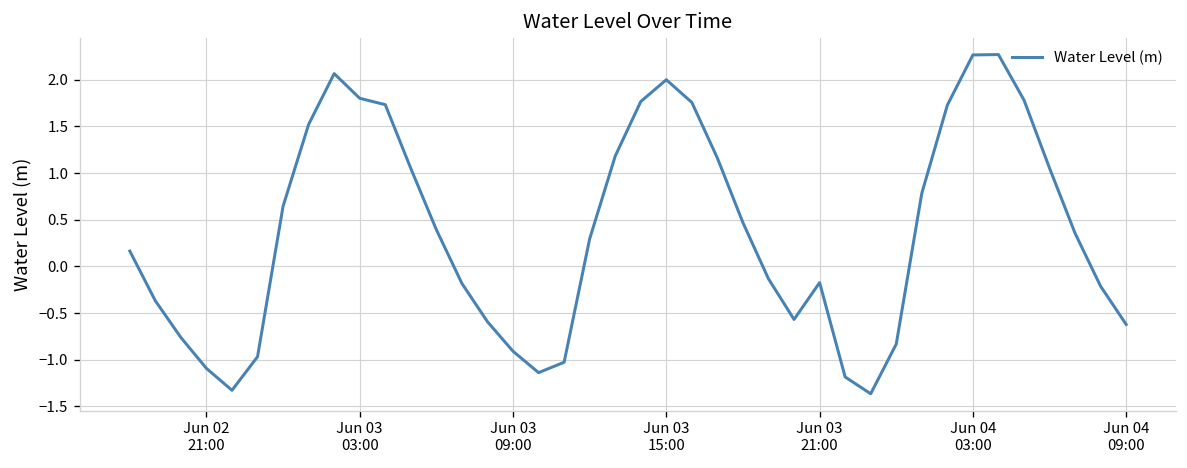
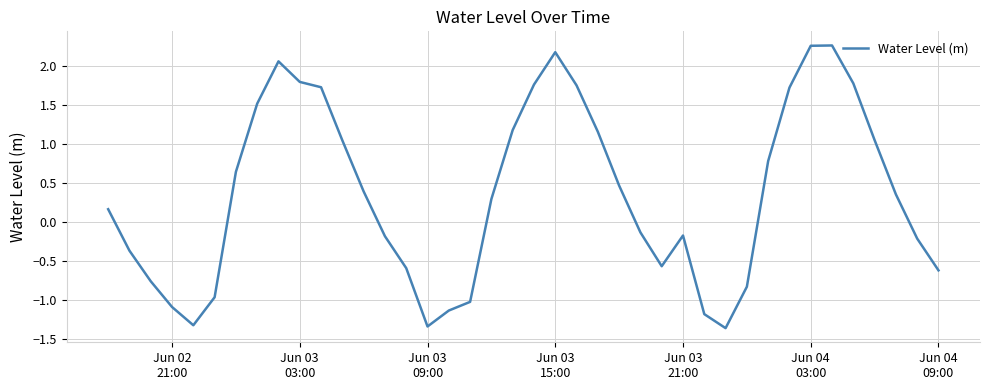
Jun 03 09:00: -0.9 -> -1.3
Jun 03 15:00: 2.0 -> 2.2
